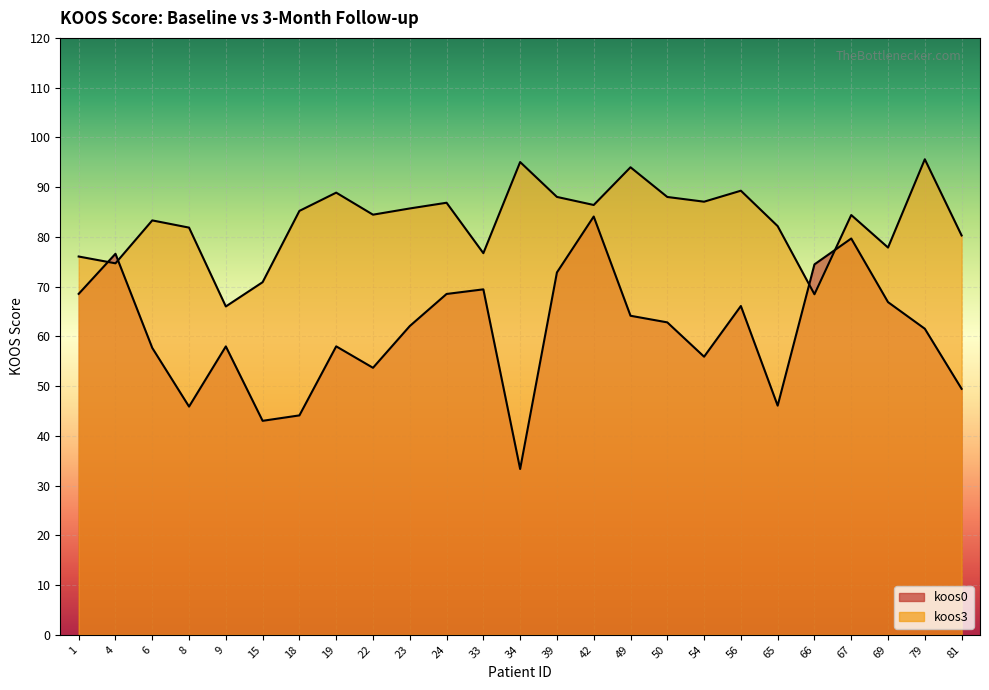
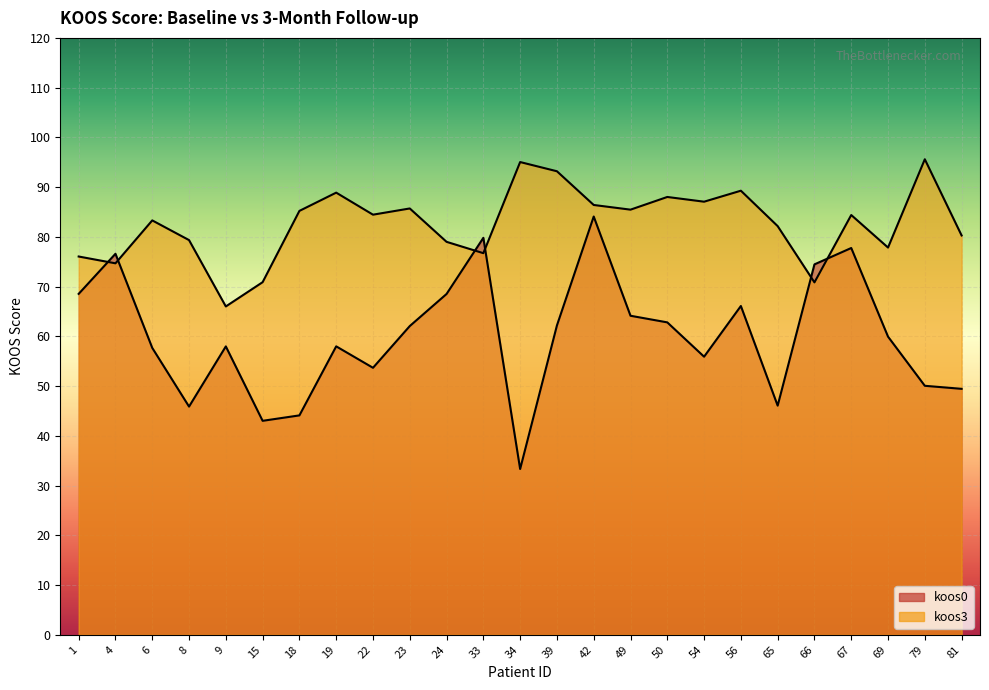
koos3, 8: 82 -> 79
koos3, 24: 87 -> 79
koos0, 33: 69 -> 80
koos0, 39: 73 -> 62
koos3, 39: 88 -> 93
koos3, 49: 94 -> 85
koos3, 66: 68 -> 71
koos0, 67: 80 -> 78
koos0, 69: 67 -> 60
koos0, 79: 62 -> 50
